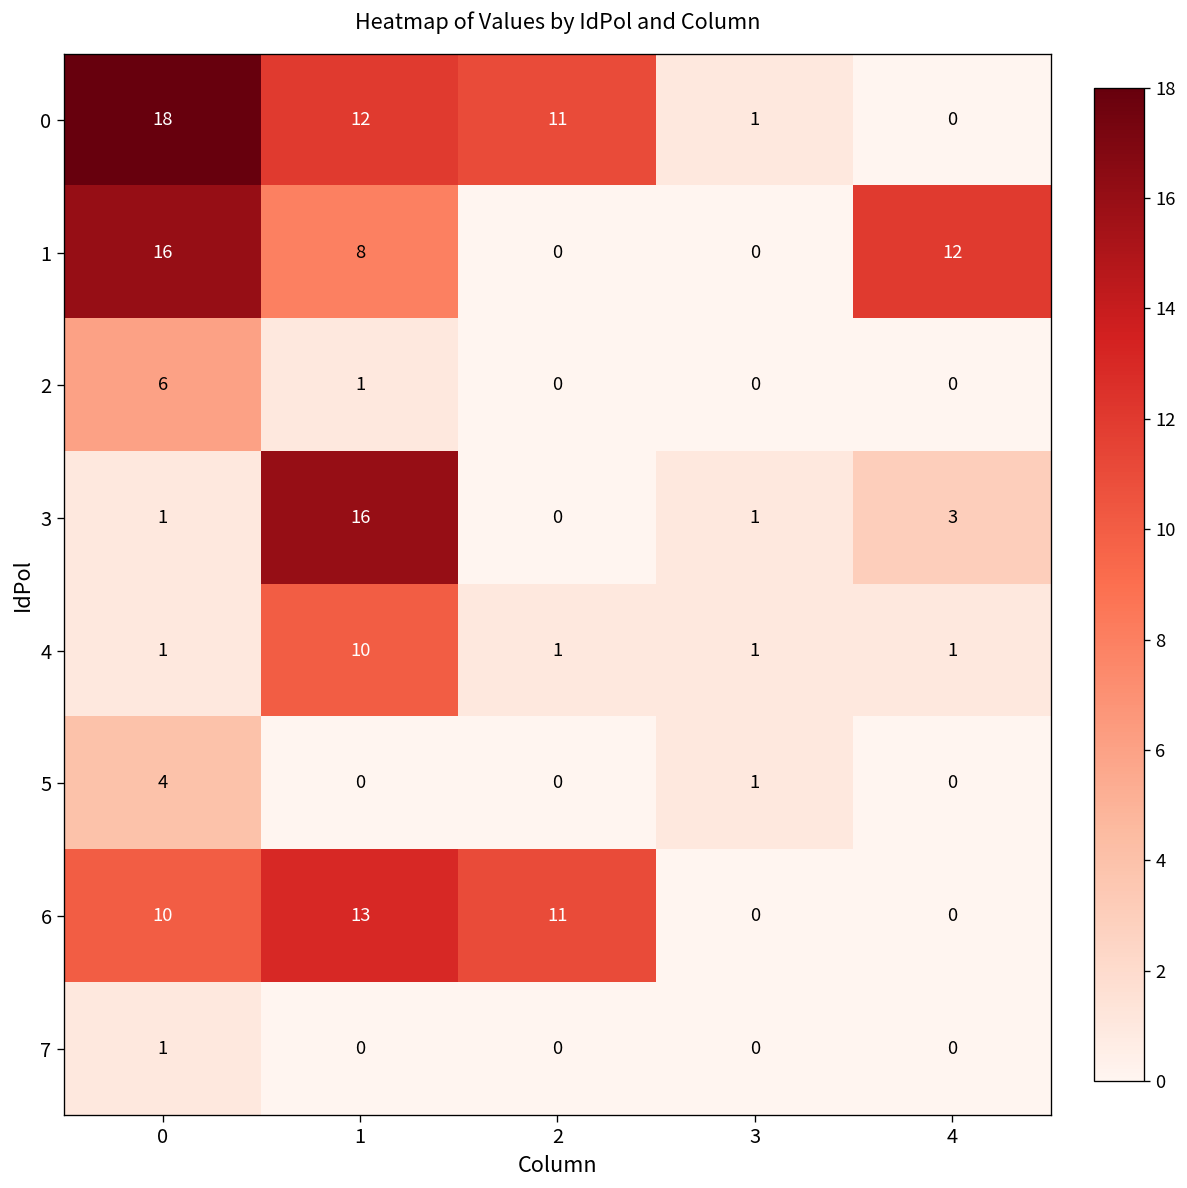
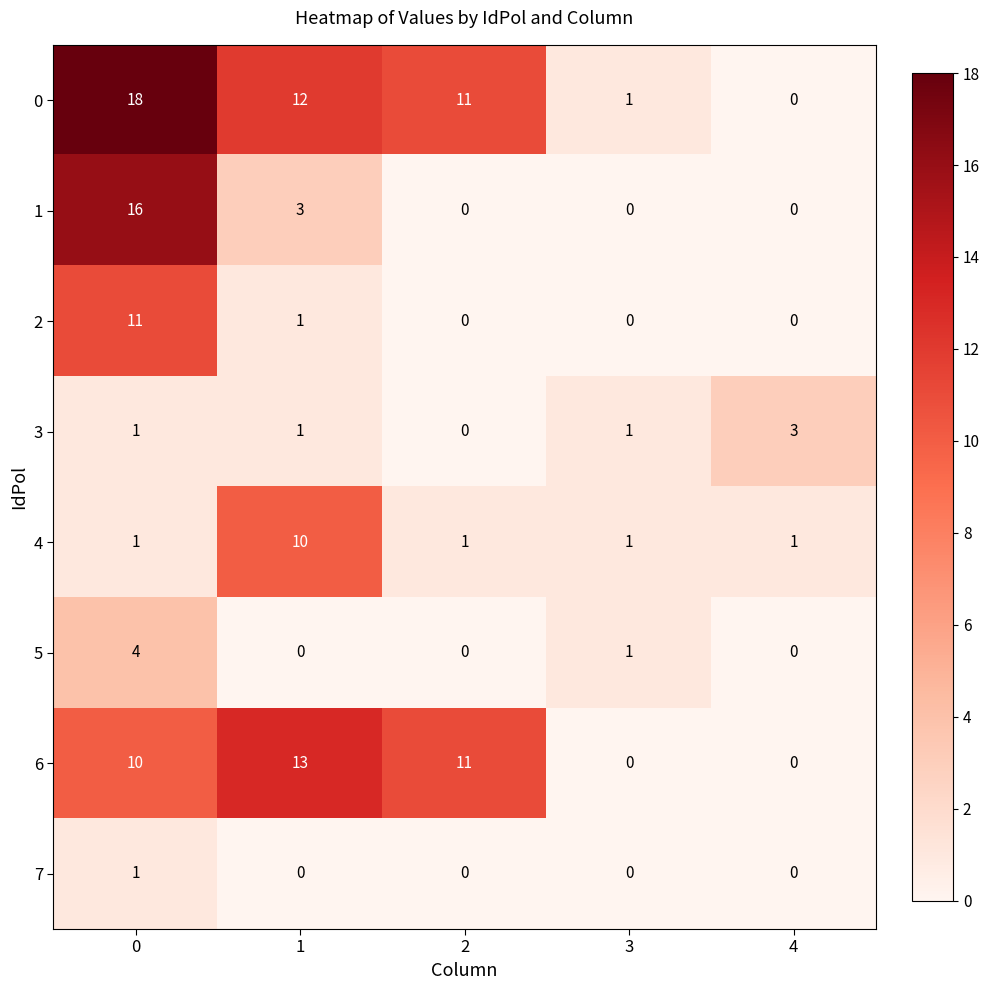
1, 1: 8 -> 3
1, 4: 12 -> 0
2, 0: 6 -> 11
3, 1: 16 -> 1
